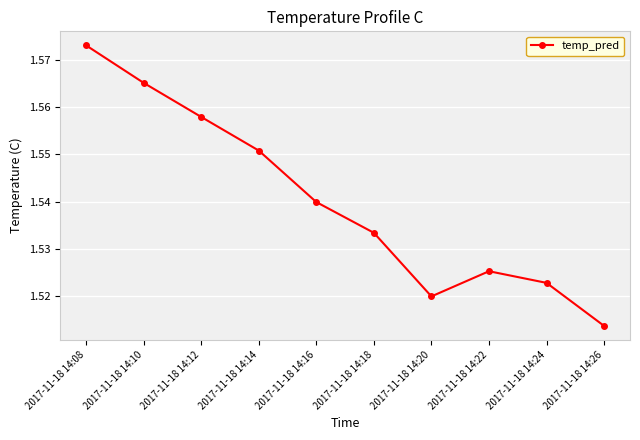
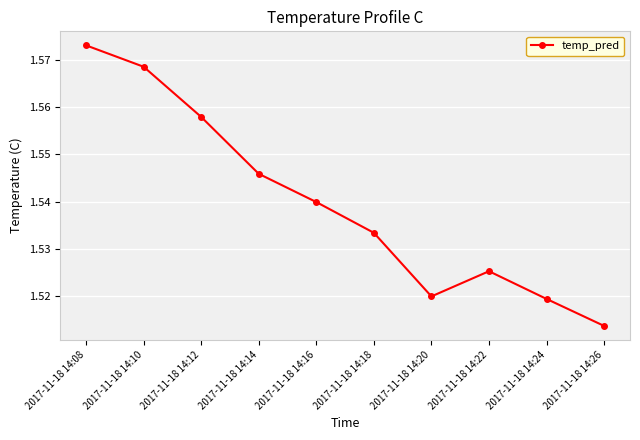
2017-11-18 14:10: 1.565 -> 1.569
2017-11-18 14:14: 1.551 -> 1.546
2017-11-18 14:24: 1.523 -> 1.519
